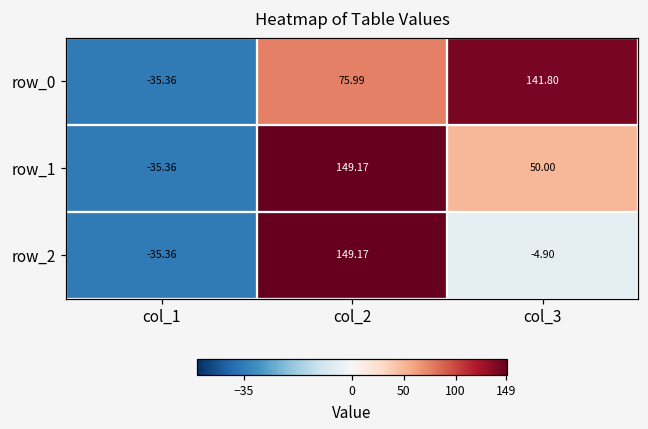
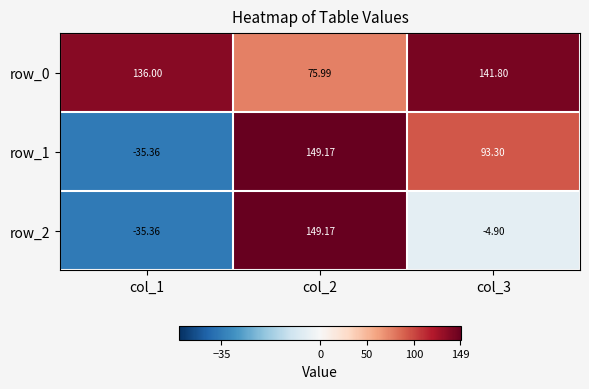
row_0, col_1: -35.36 -> 136.00
row_1, col_3: 50.00 -> 93.30
